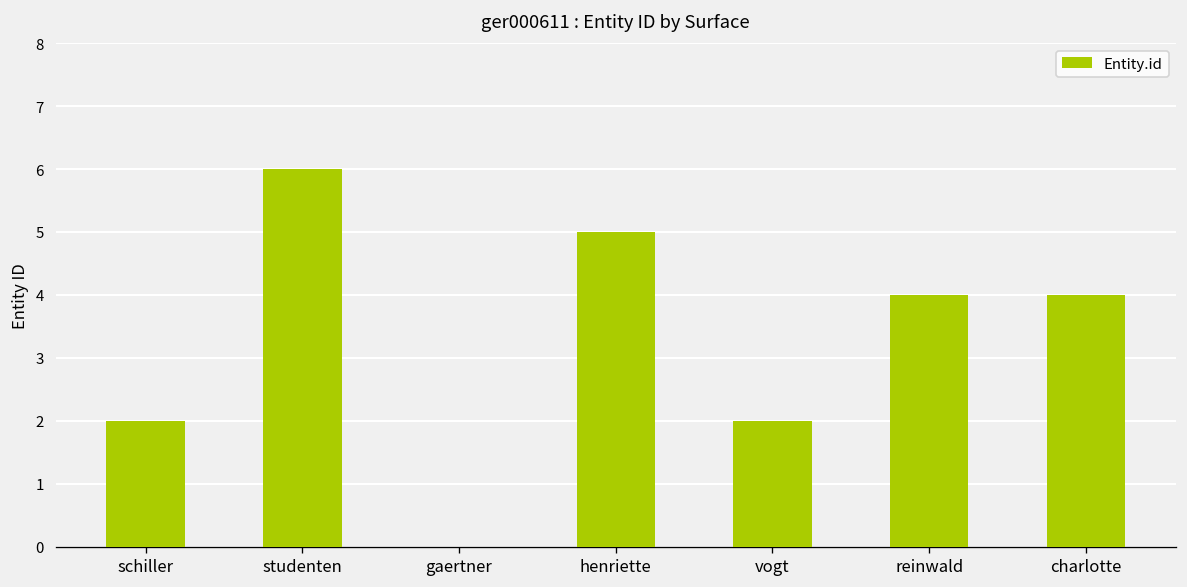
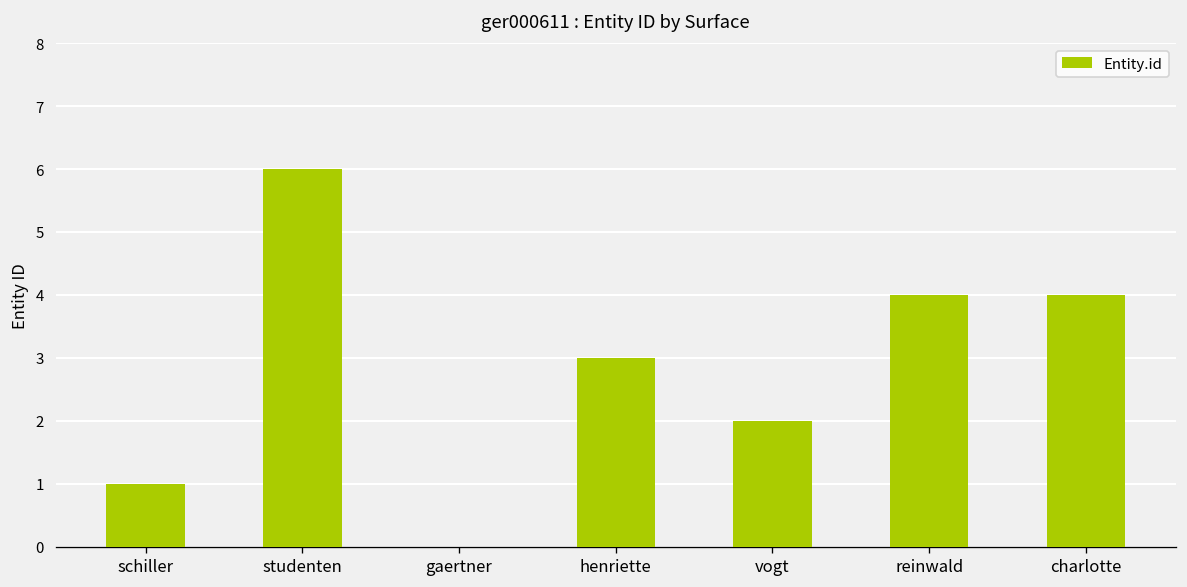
schiller: 2 -> 1
henriette: 5 -> 3
